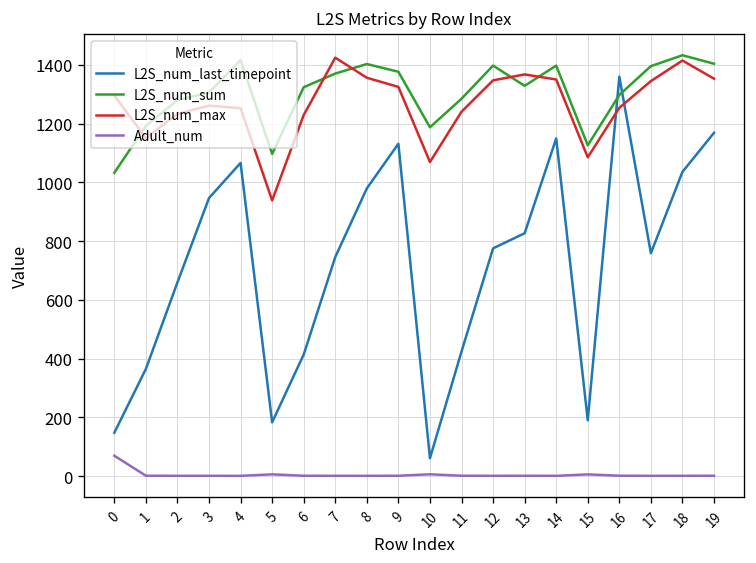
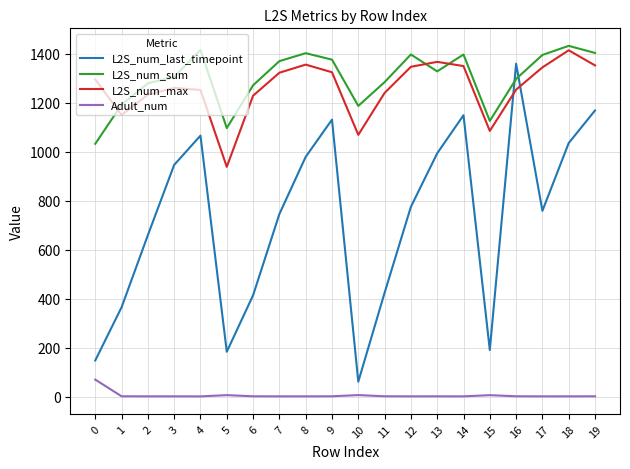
L2S_num_sum, 6: 1320 -> 1270
L2S_num_max, 7: 1420 -> 1320
L2S_num_last_timepoint, 13: 830 -> 990
